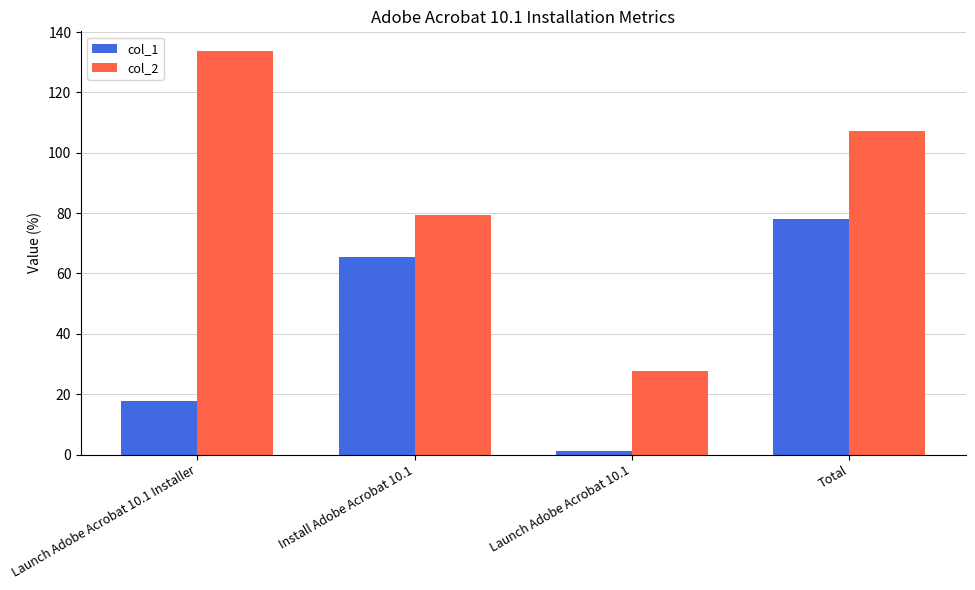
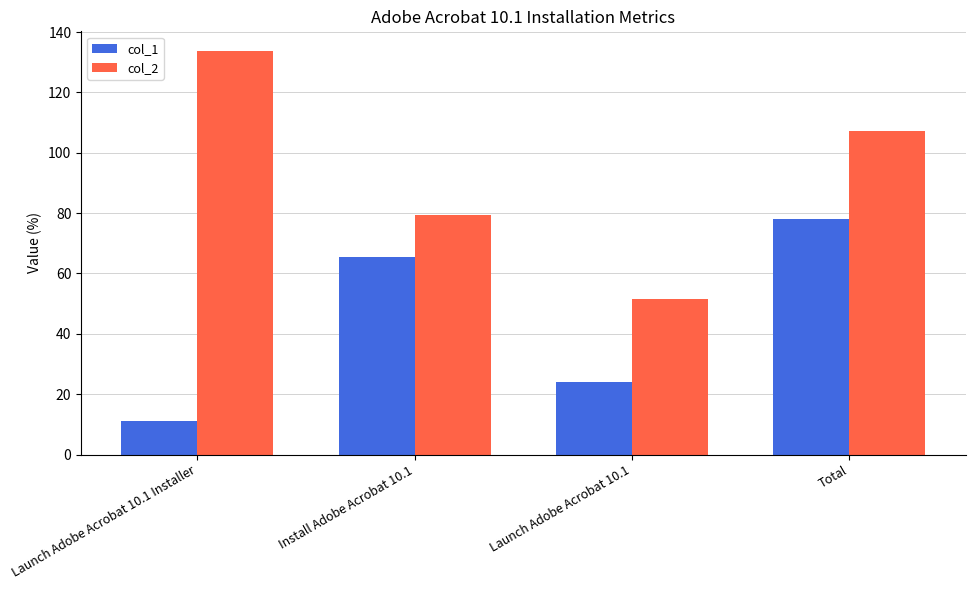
col_1, Launch Adobe Acrobat 10.1 Installer: 18 -> 11
col_1, Launch Adobe Acrobat 10.1: 1 -> 24
col_2, Launch Adobe Acrobat 10.1: 28 -> 52
